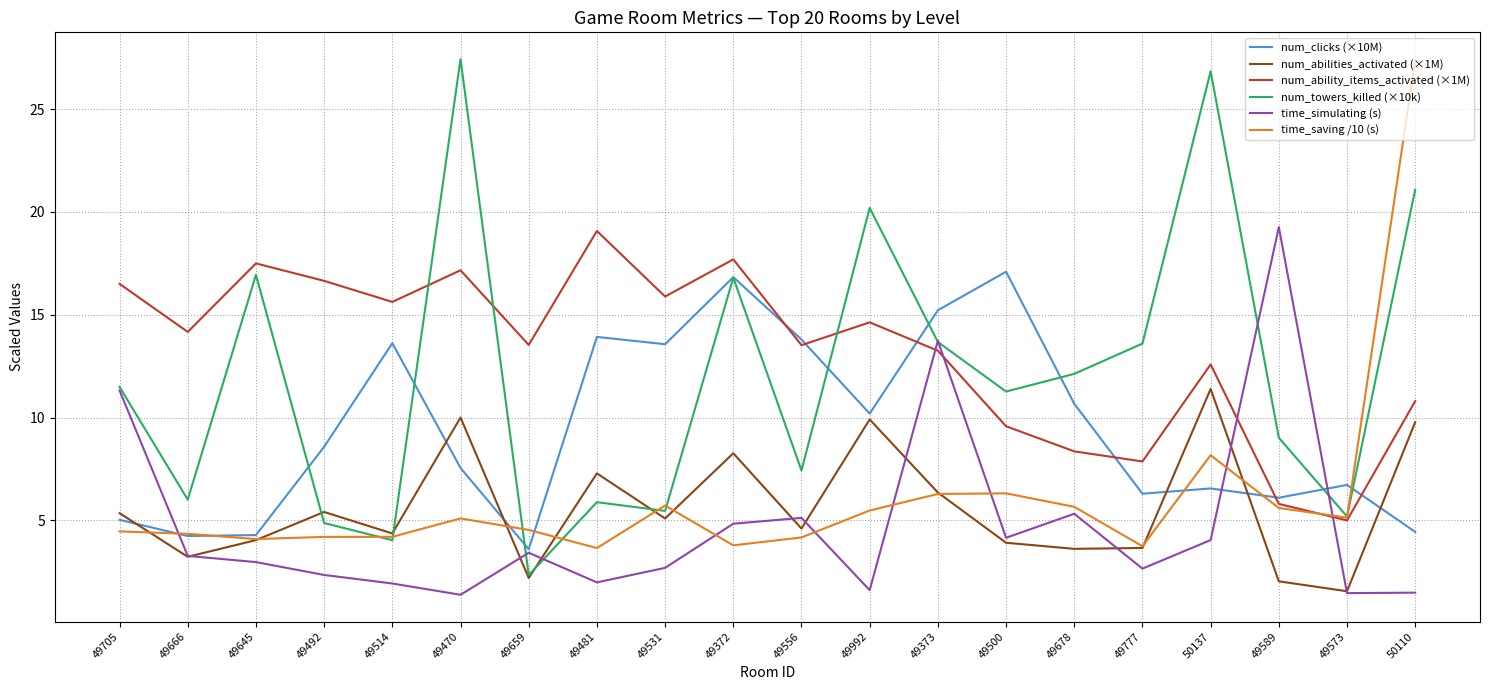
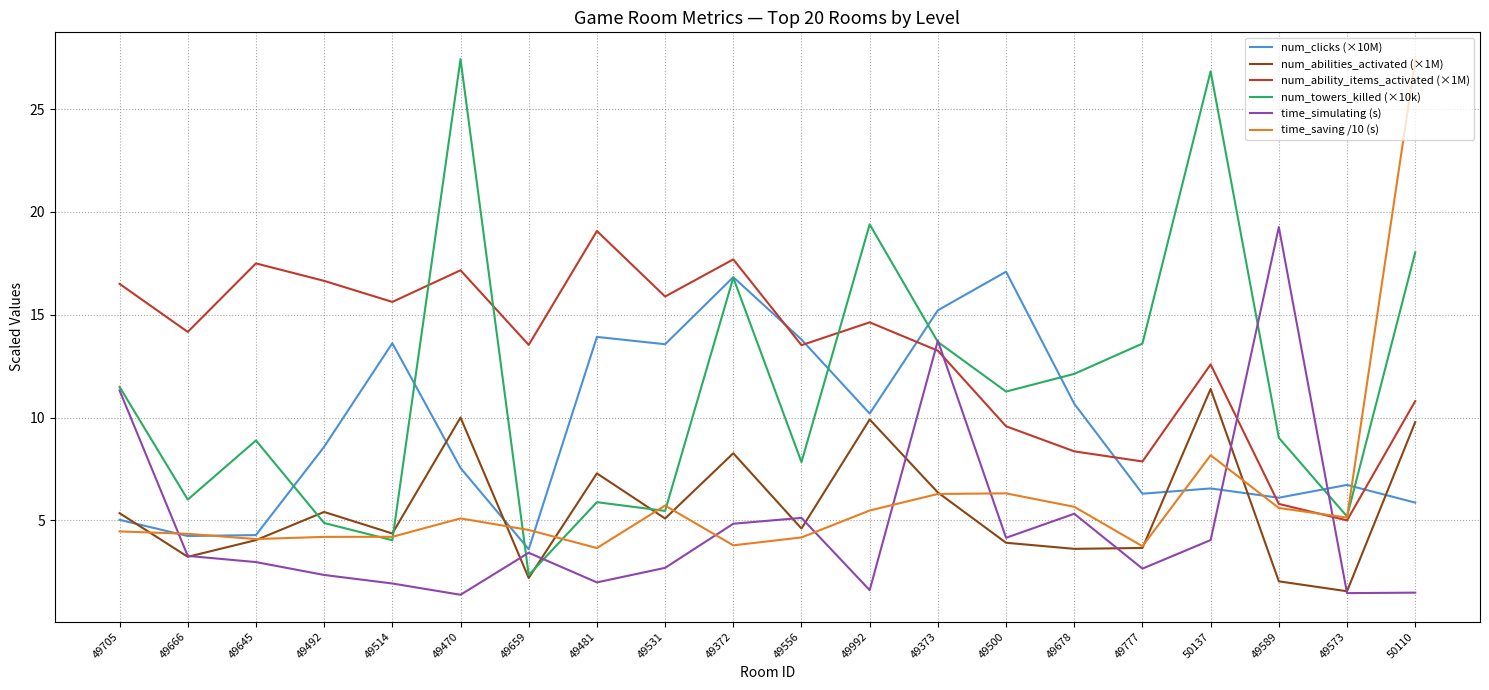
num_towers_killed (×10k), 49645: 16.9 -> 8.9
num_towers_killed (×10k), 49556: 7.4 -> 7.8
num_towers_killed (×10k), 49992: 20.2 -> 19.4
num_clicks (×10M), 50110: 4.4 -> 5.9
num_towers_killed (×10k), 50110: 21.1 -> 18.0
